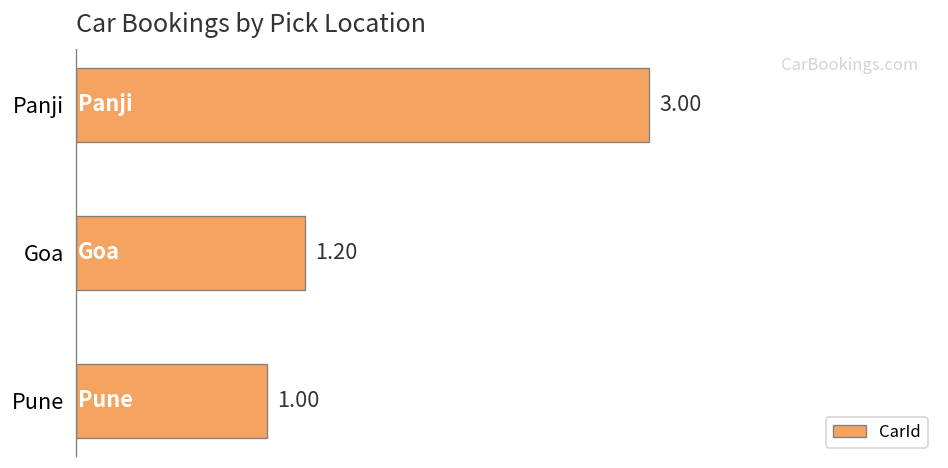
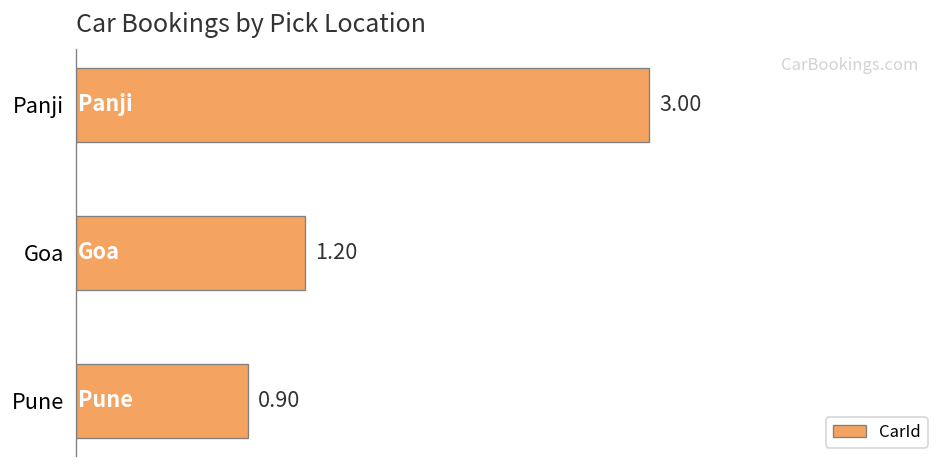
Pune: 1.00 -> 0.90
